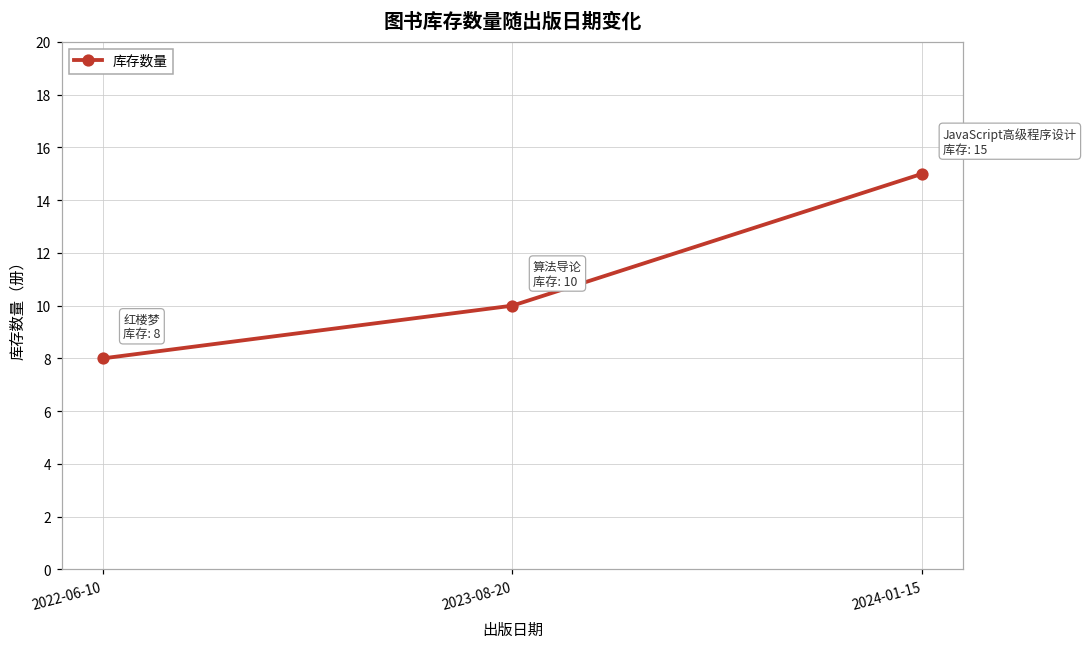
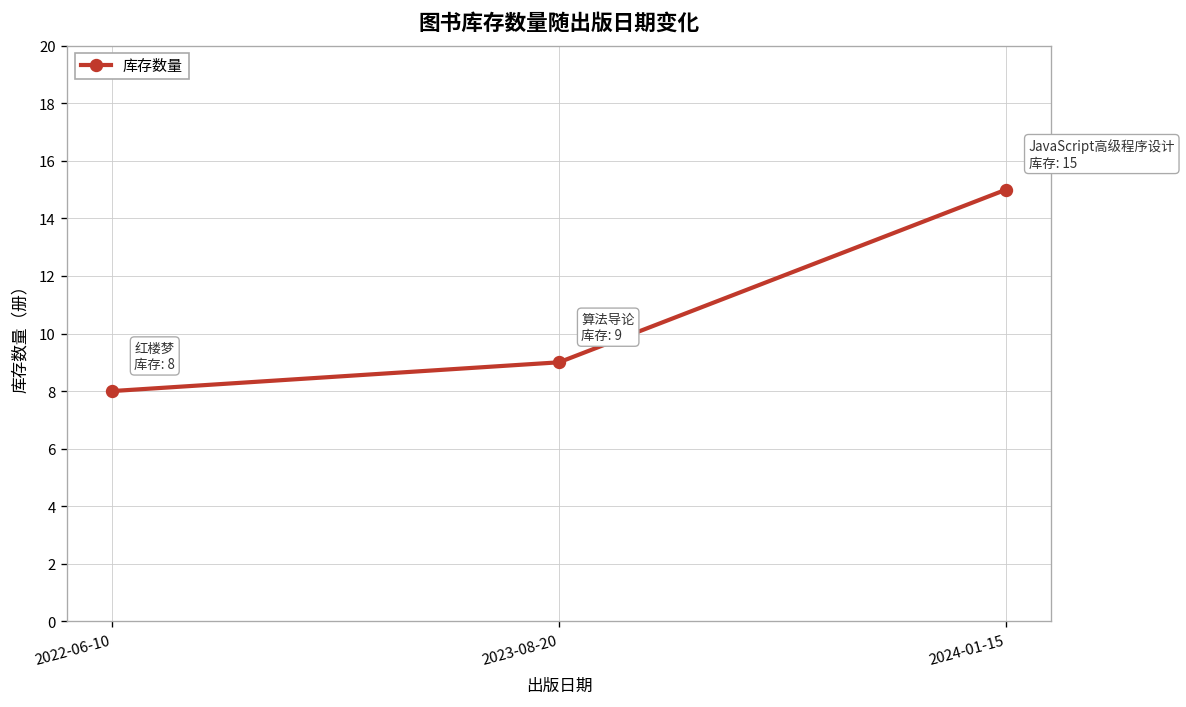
2023-08-20: 10 -> 9
